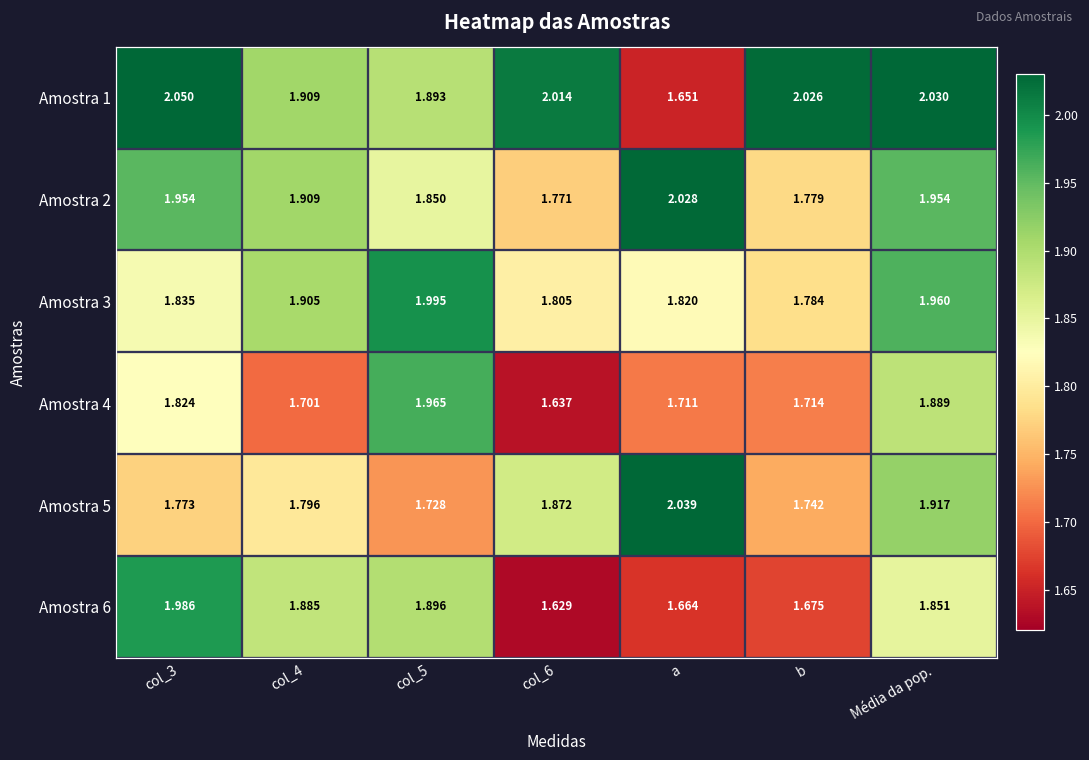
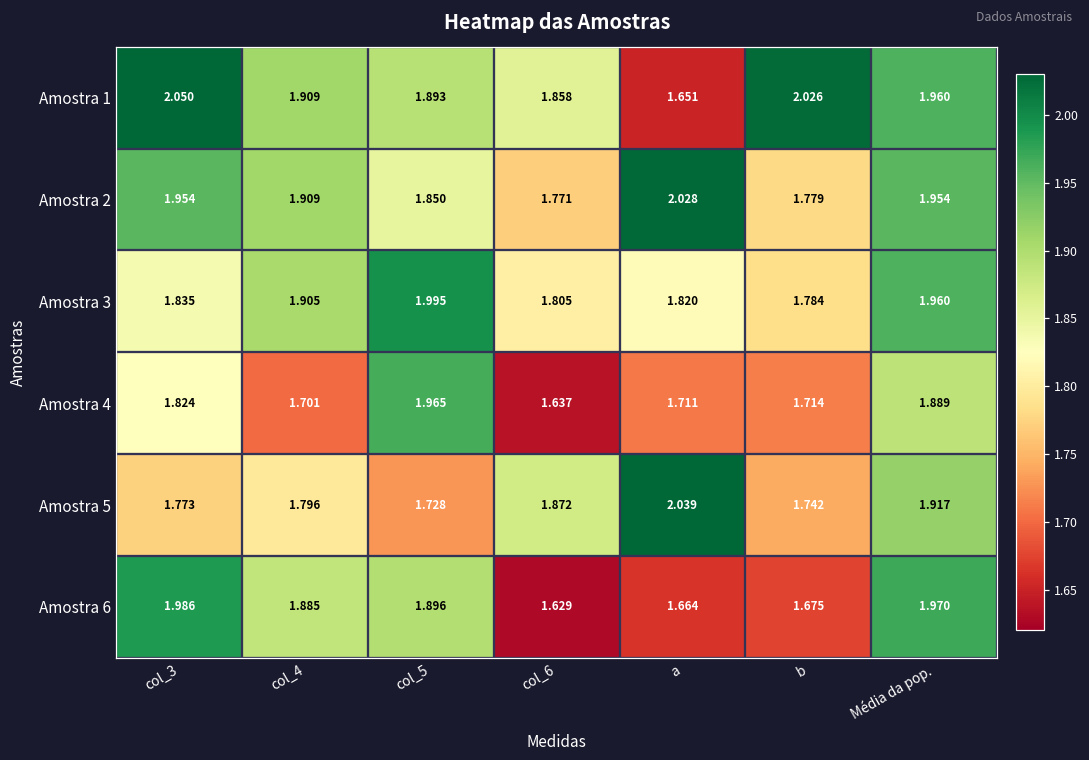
Amostra 1, col_6: 2.014 -> 1.858
Amostra 1, Média da pop.: 2.030 -> 1.960
Amostra 6, Média da pop.: 1.851 -> 1.970
